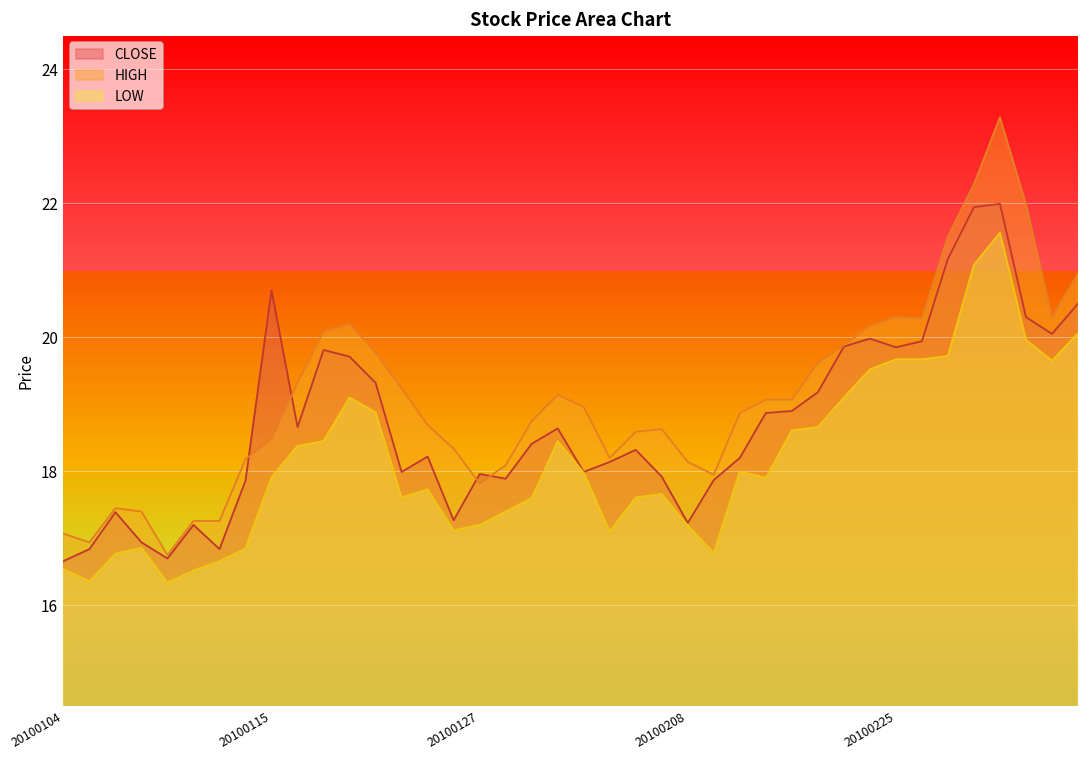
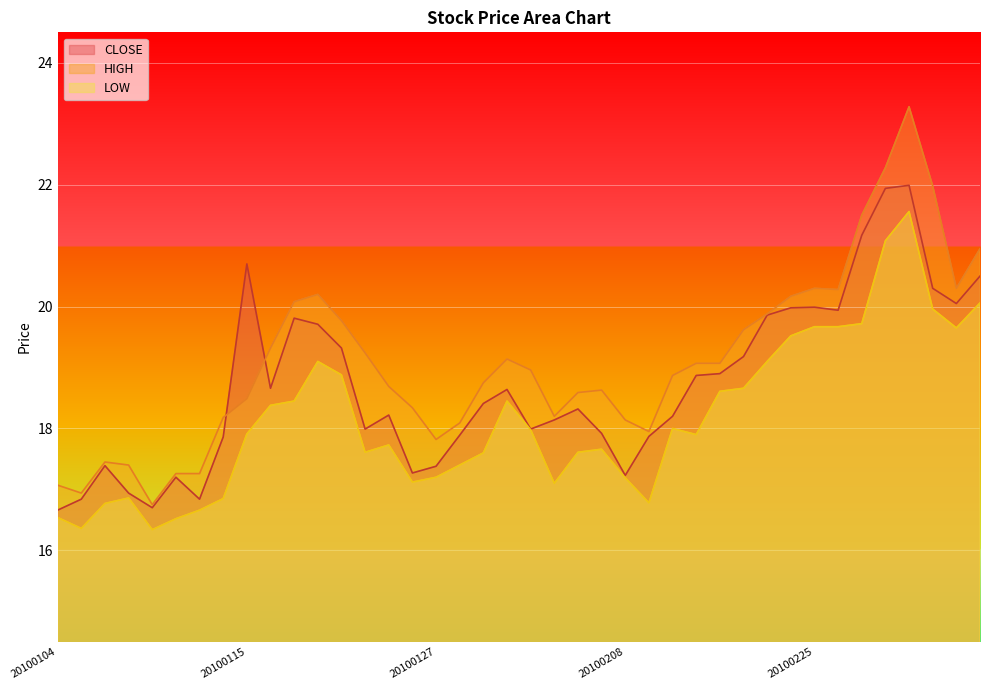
CLOSE, 20100127: 18.0 -> 17.4
CLOSE, 20100225: 19.9 -> 20.0
